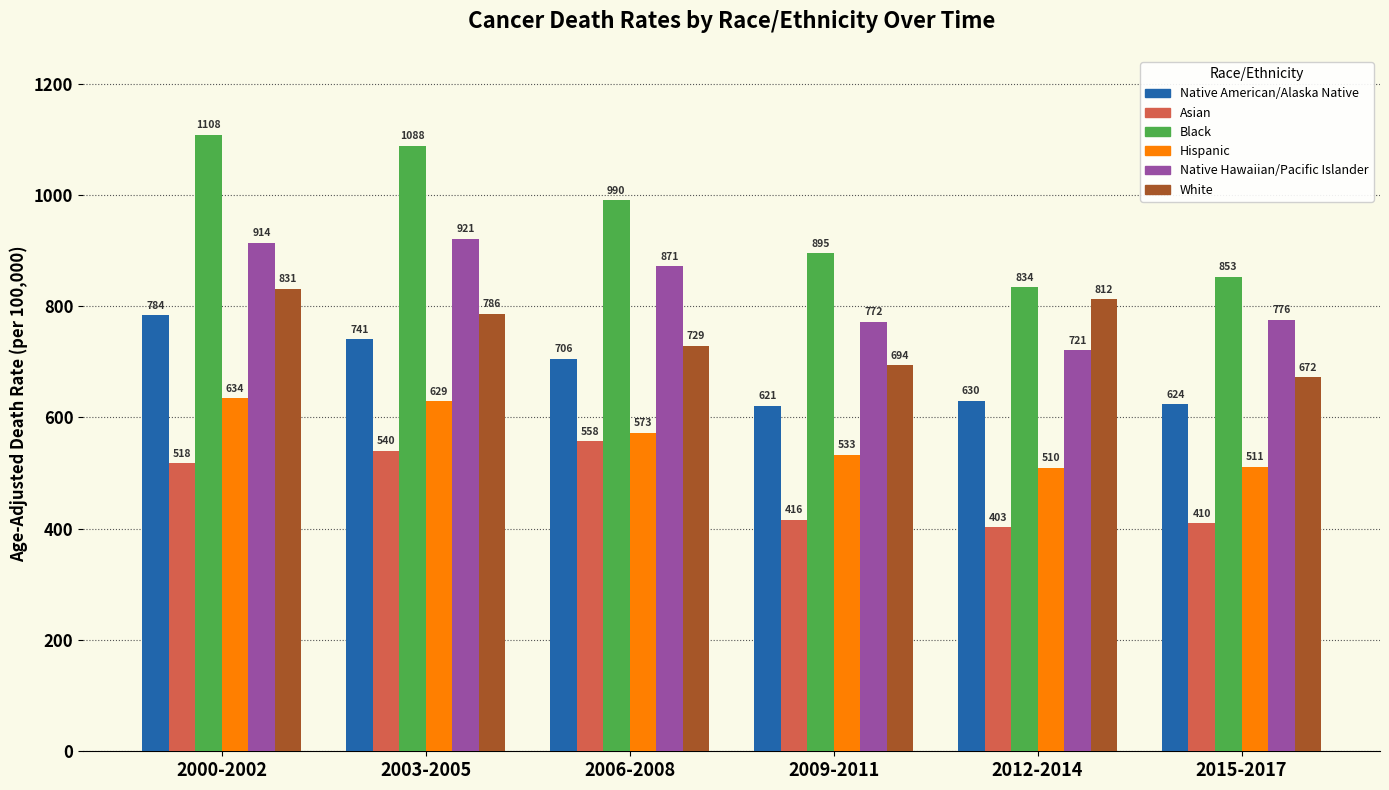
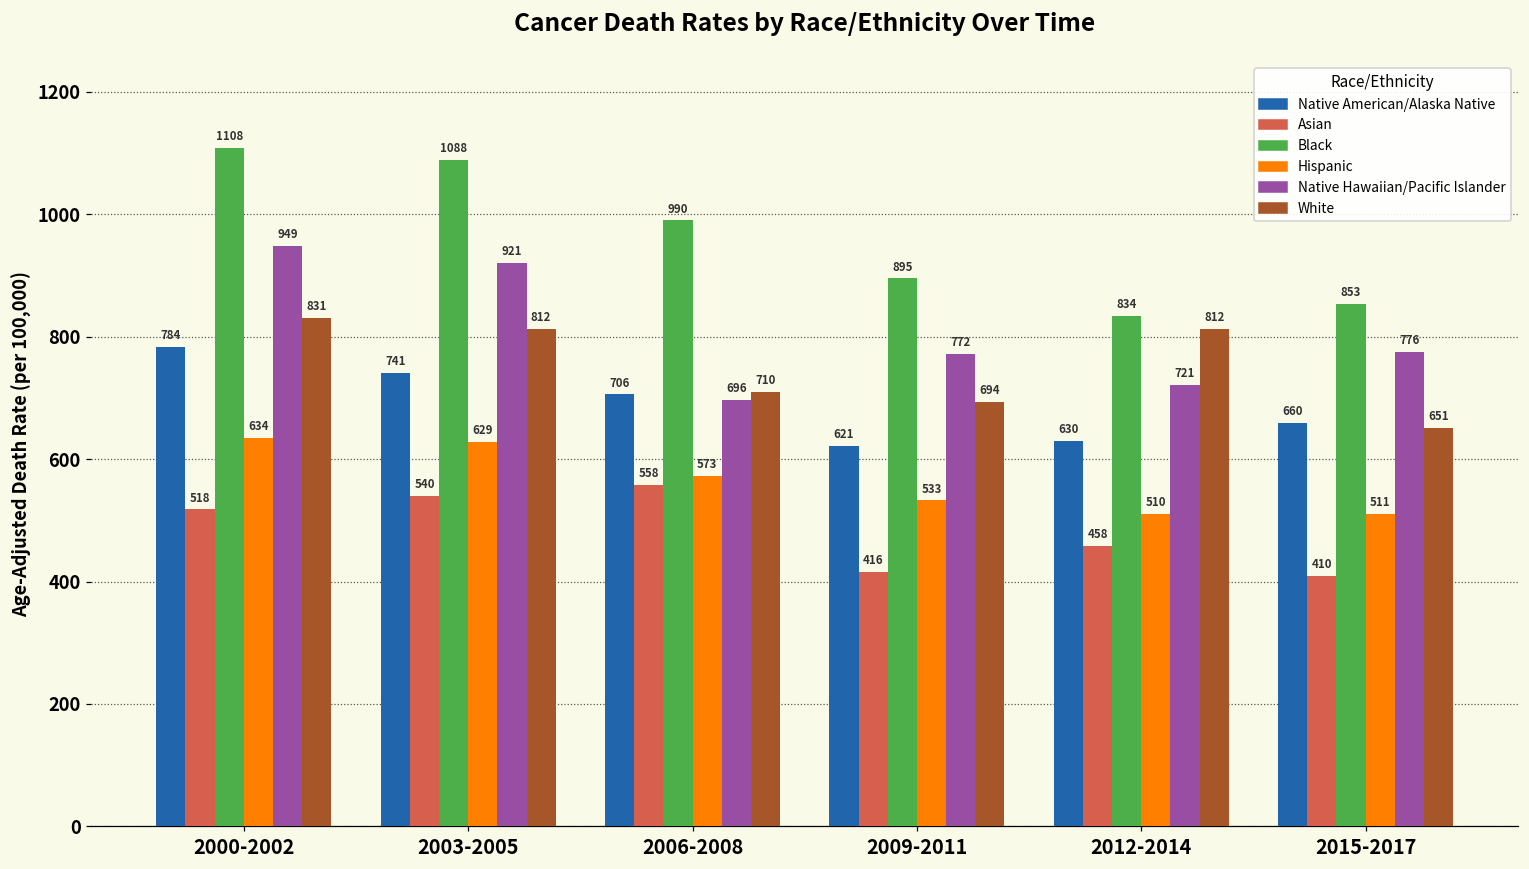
Native Hawaiian/Pacific Islander, 2000-2002: 914 -> 949
White, 2003-2005: 786 -> 812
Native Hawaiian/Pacific Islander, 2006-2008: 871 -> 696
White, 2006-2008: 729 -> 710
Asian, 2012-2014: 403 -> 458
Native American/Alaska Native, 2015-2017: 624 -> 660
White, 2015-2017: 672 -> 651
